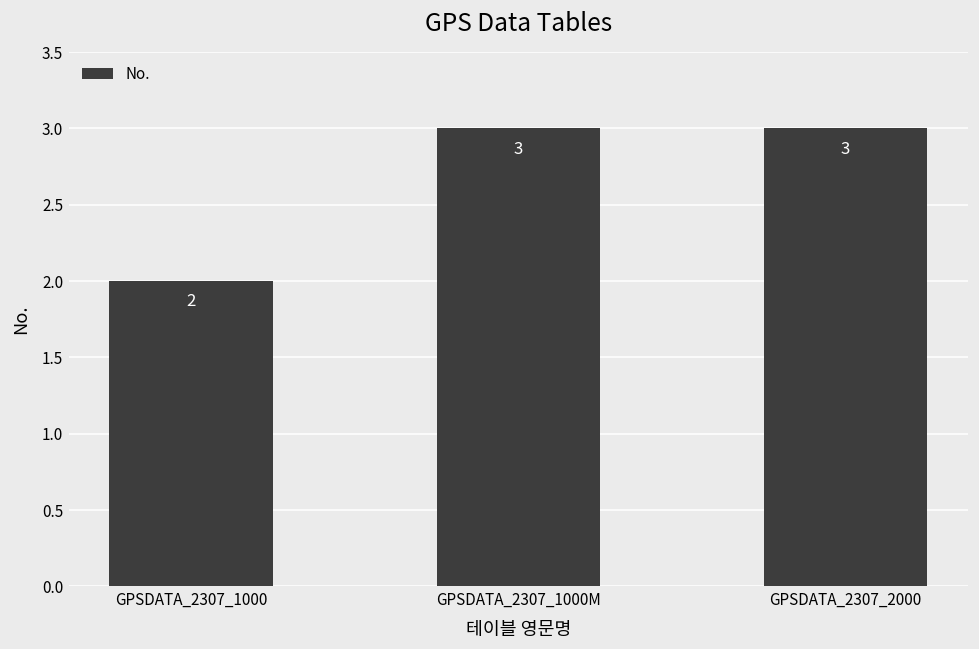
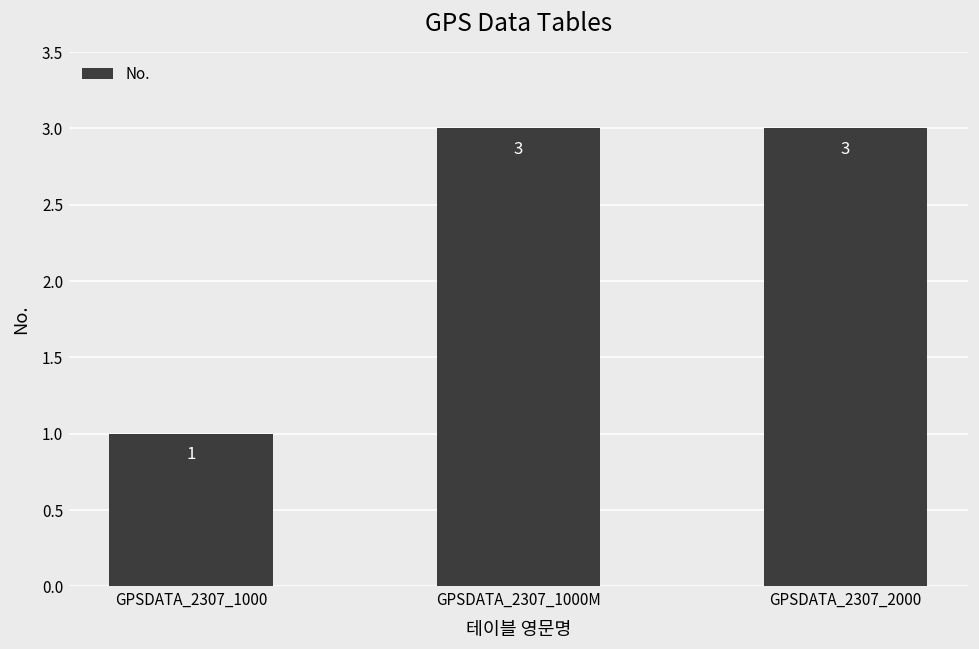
GPSDATA_2307_1000: 2 -> 1
